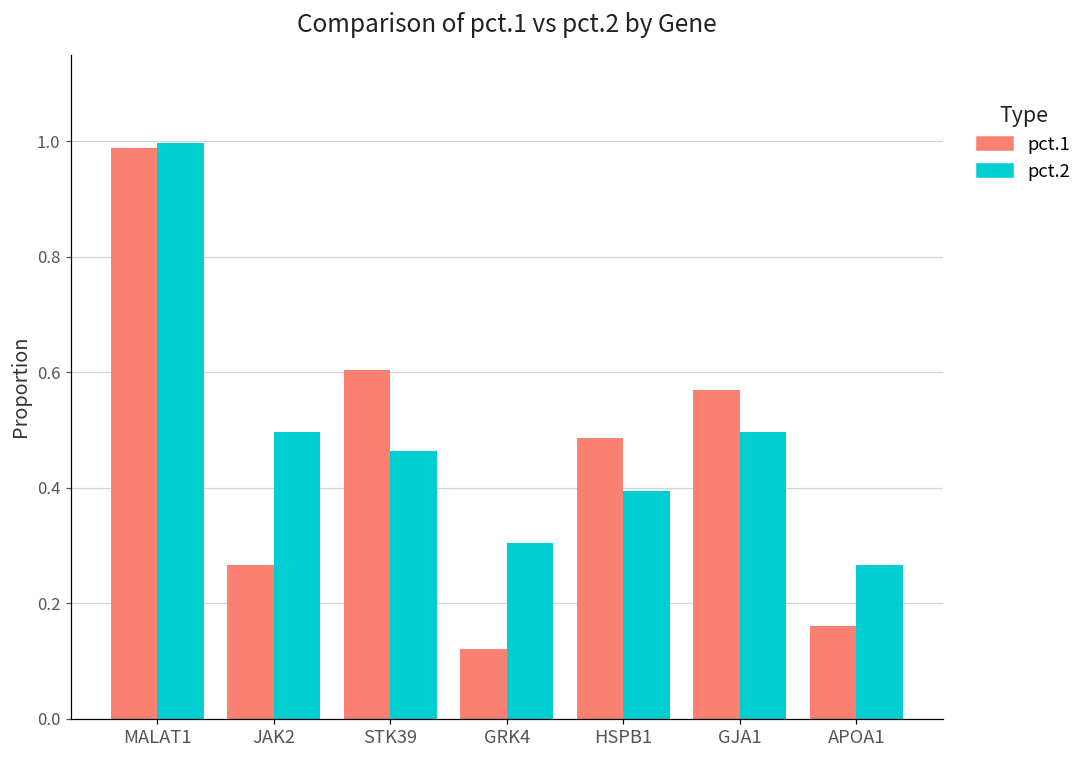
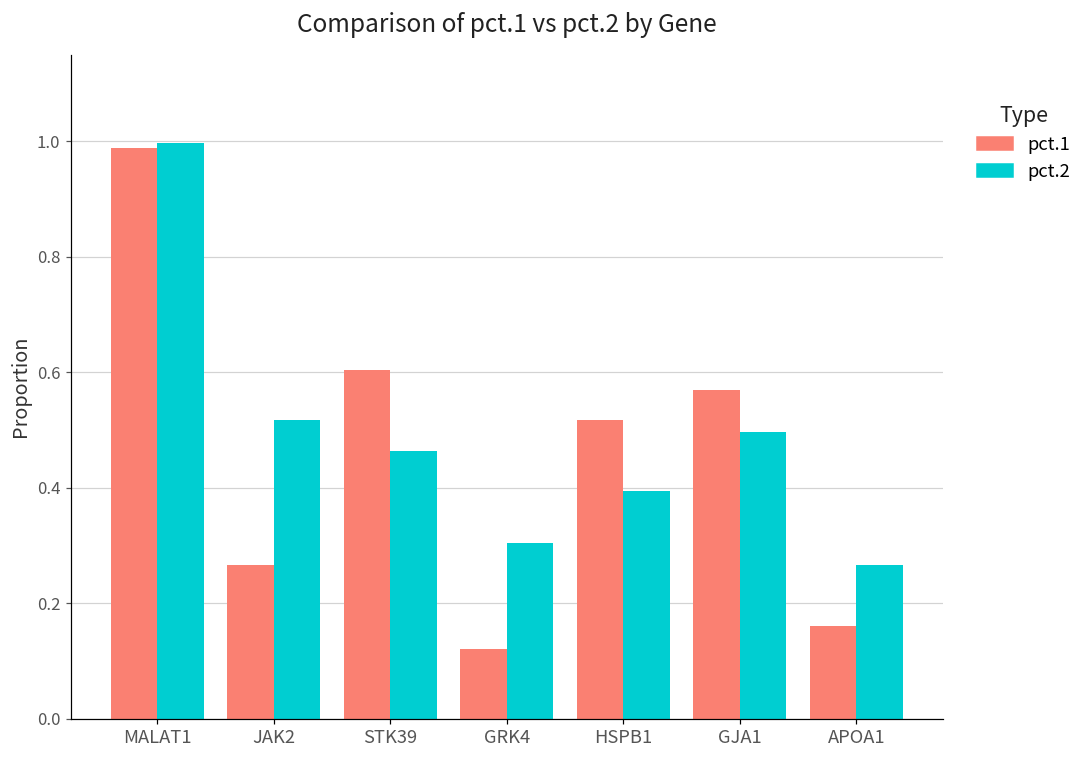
pct.2, JAK2: 0.50 -> 0.52
pct.1, HSPB1: 0.49 -> 0.52
